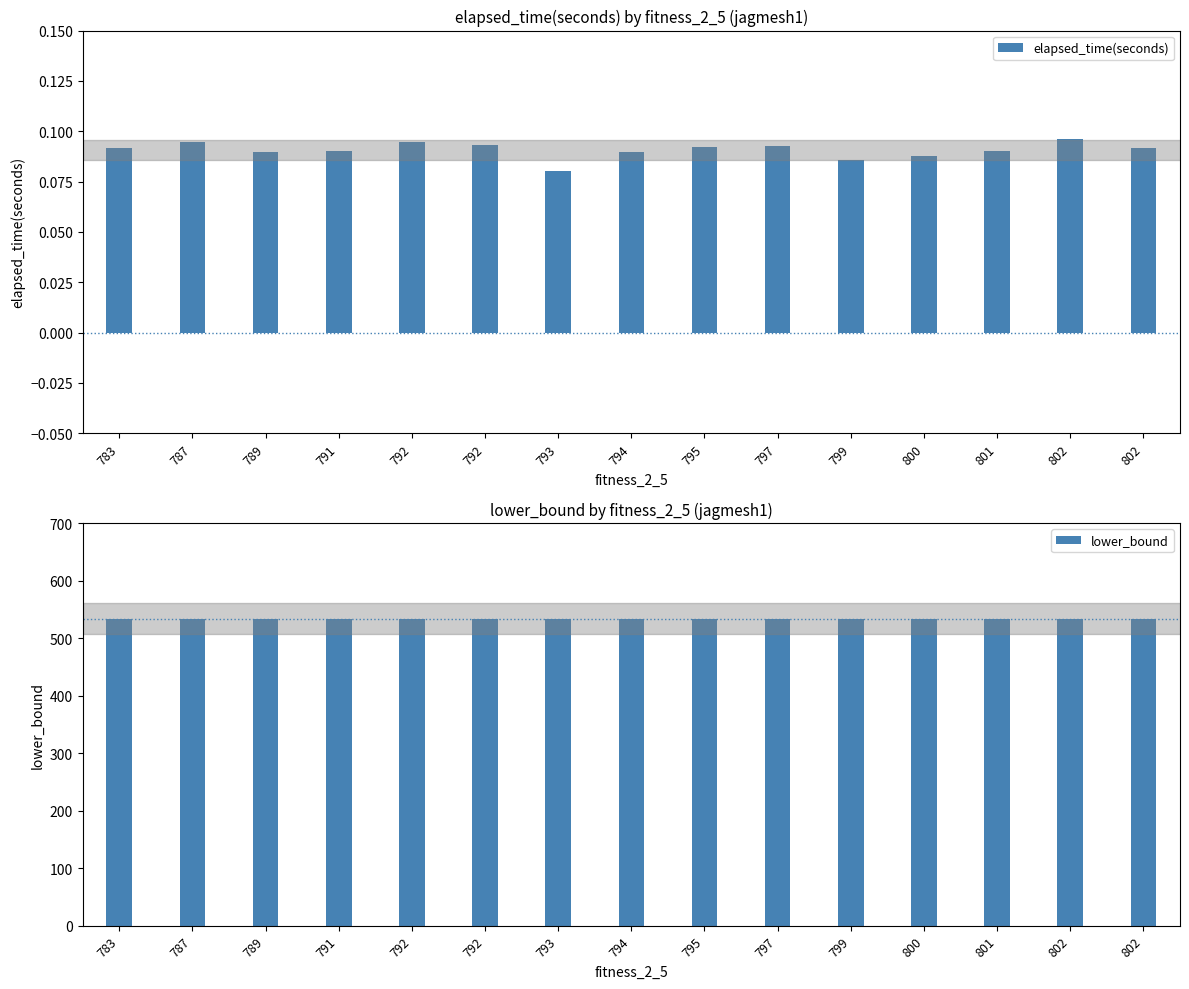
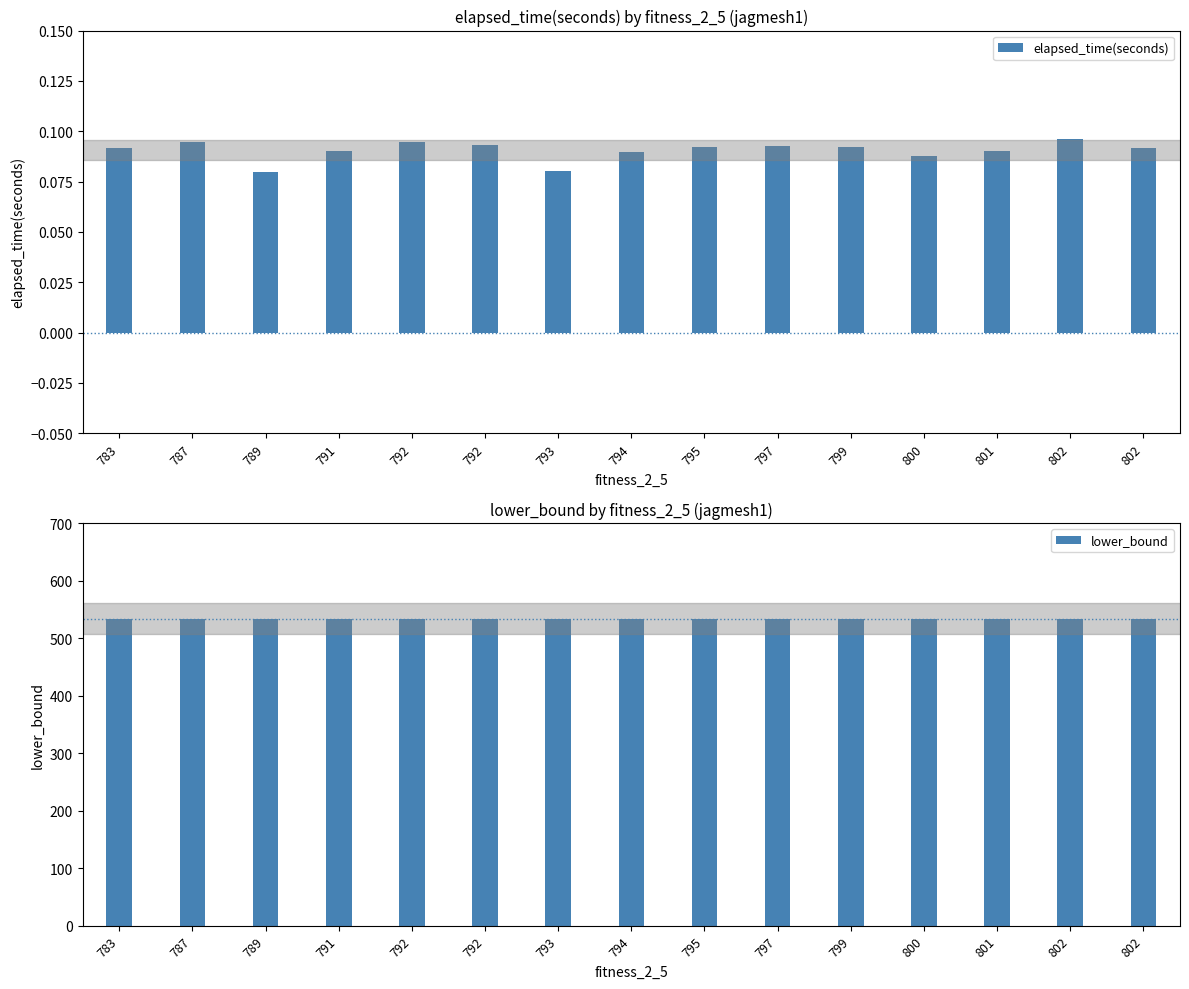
elapsed_time(seconds) by fitness_2_5 (jagmesh1), elapsed_time(seconds), 789: 0.090 -> 0.079
elapsed_time(seconds) by fitness_2_5 (jagmesh1), elapsed_time(seconds), 799: 0.086 -> 0.092
